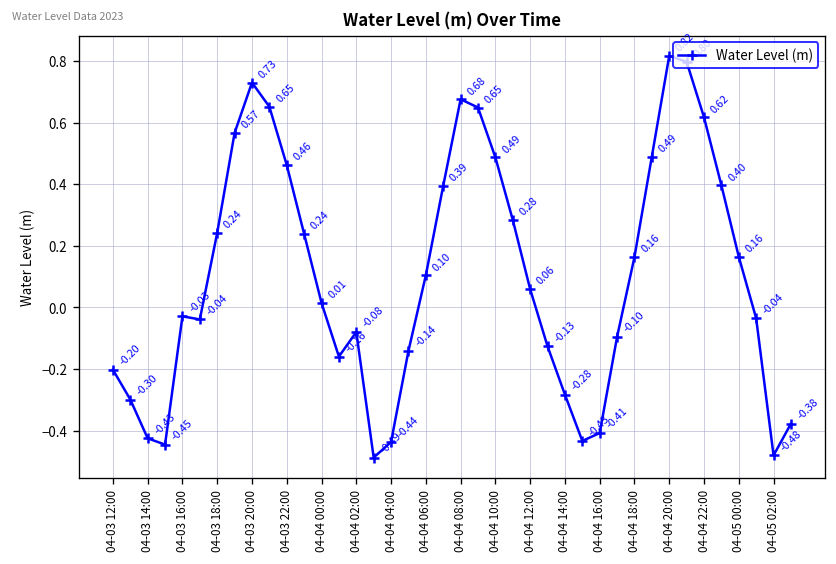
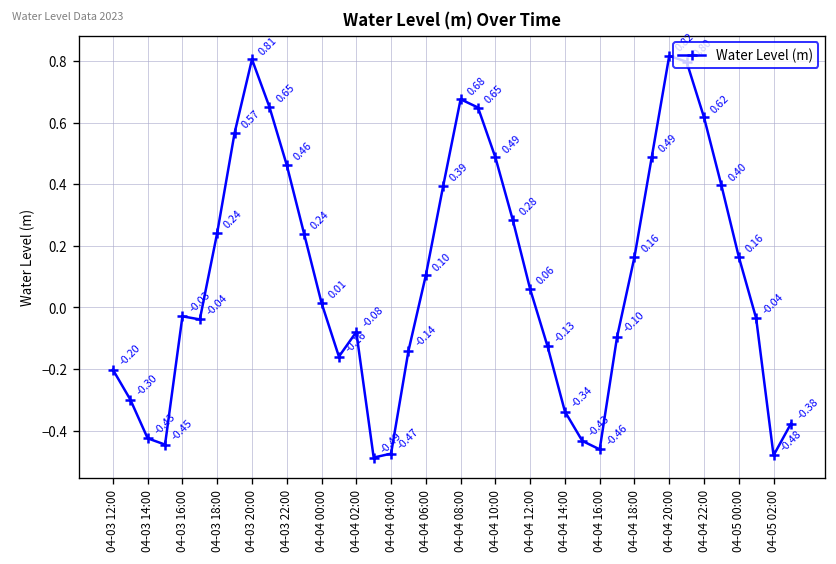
04-03 20:00: 0.73 -> 0.81
04-04 04:00: -0.44 -> -0.47
04-04 14:00: -0.28 -> -0.34
04-04 16:00: -0.41 -> -0.46
